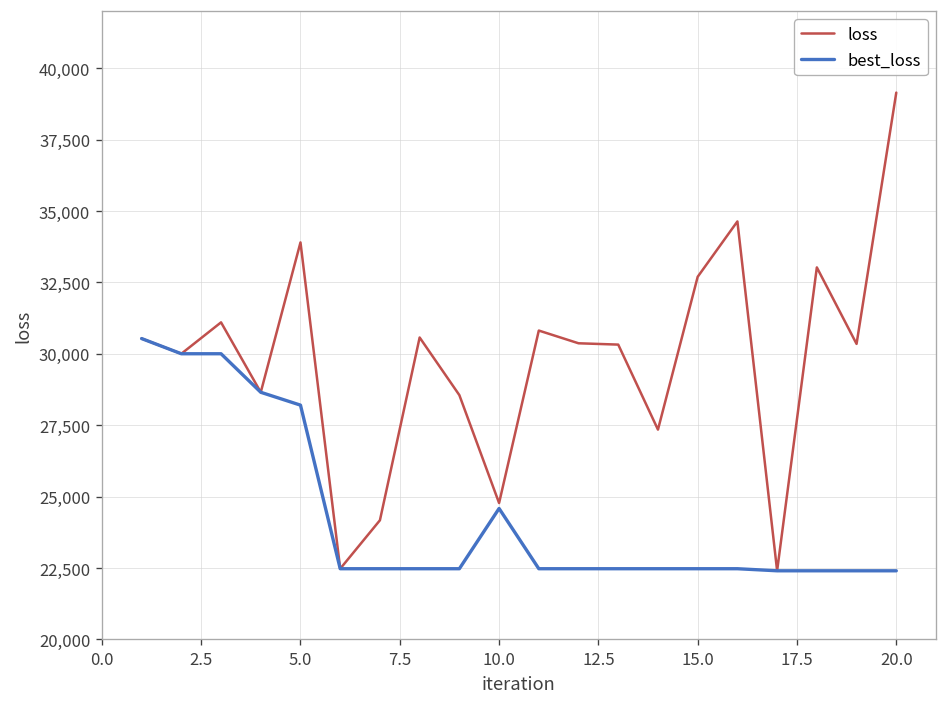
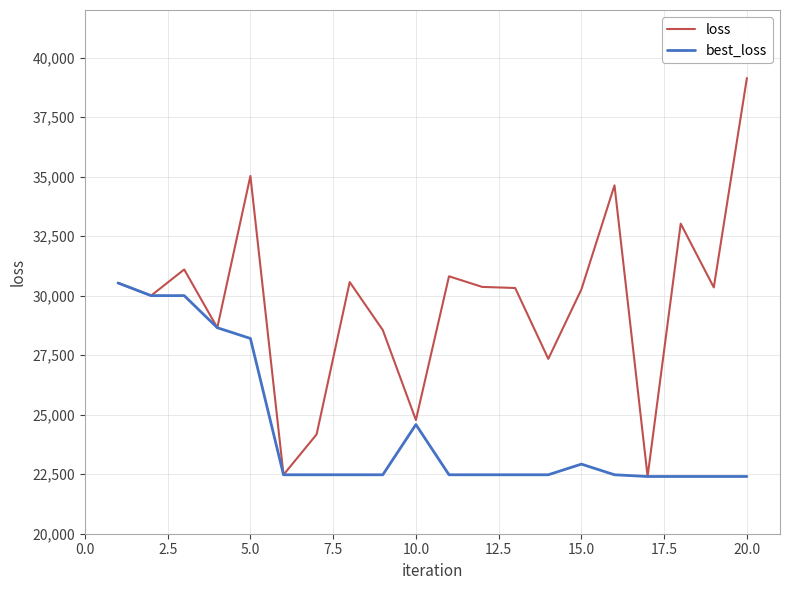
loss, 5.0: 33,900 -> 35,000
loss, 15.0: 32,700 -> 30,300
best_loss, 15.0: 22,500 -> 22,900
